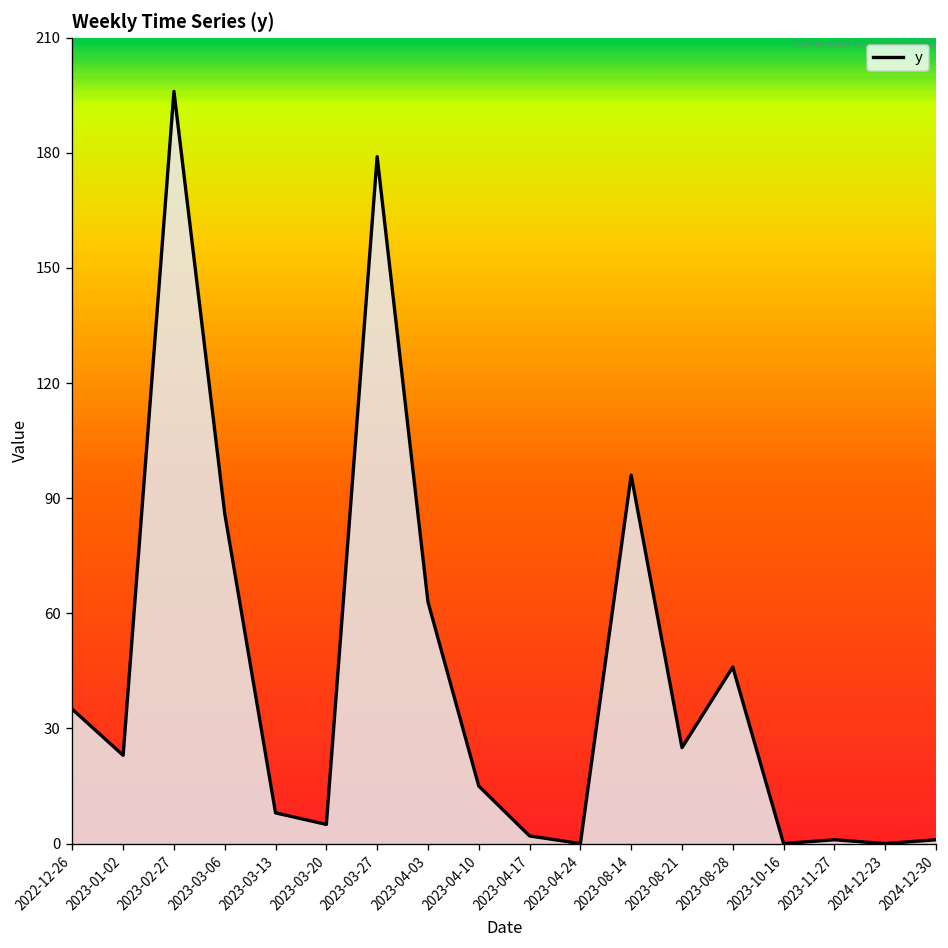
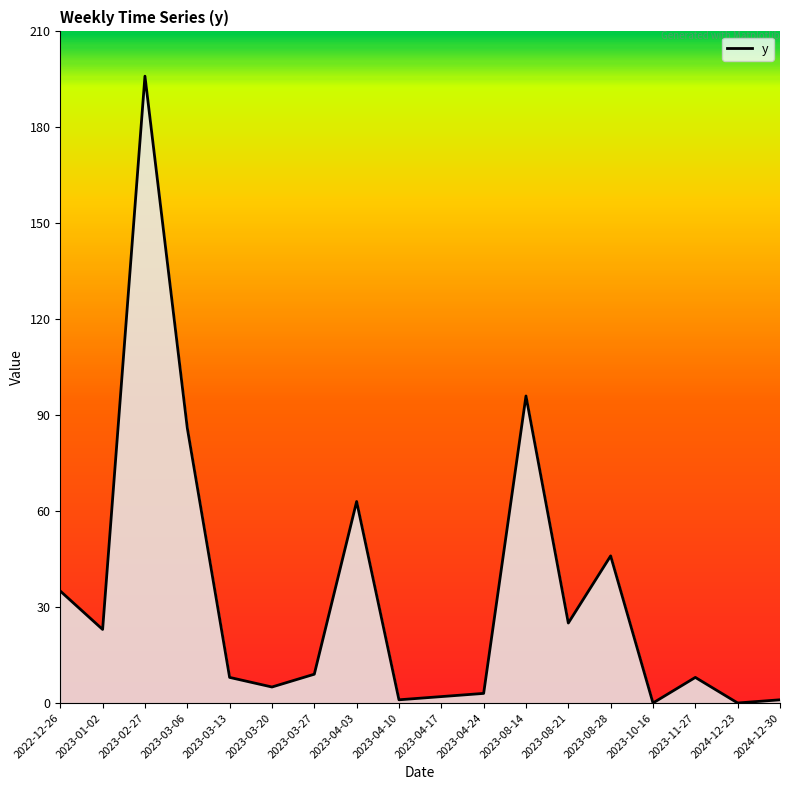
2023-03-27: 179 -> 9
2023-04-10: 15 -> 1
2023-04-24: 0 -> 3
2023-11-27: 1 -> 8
